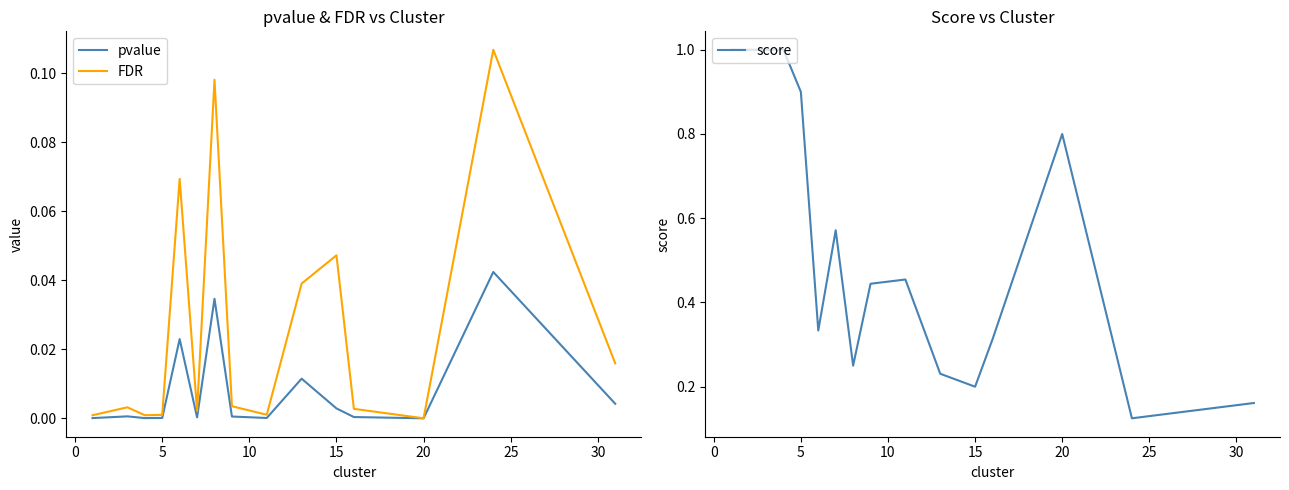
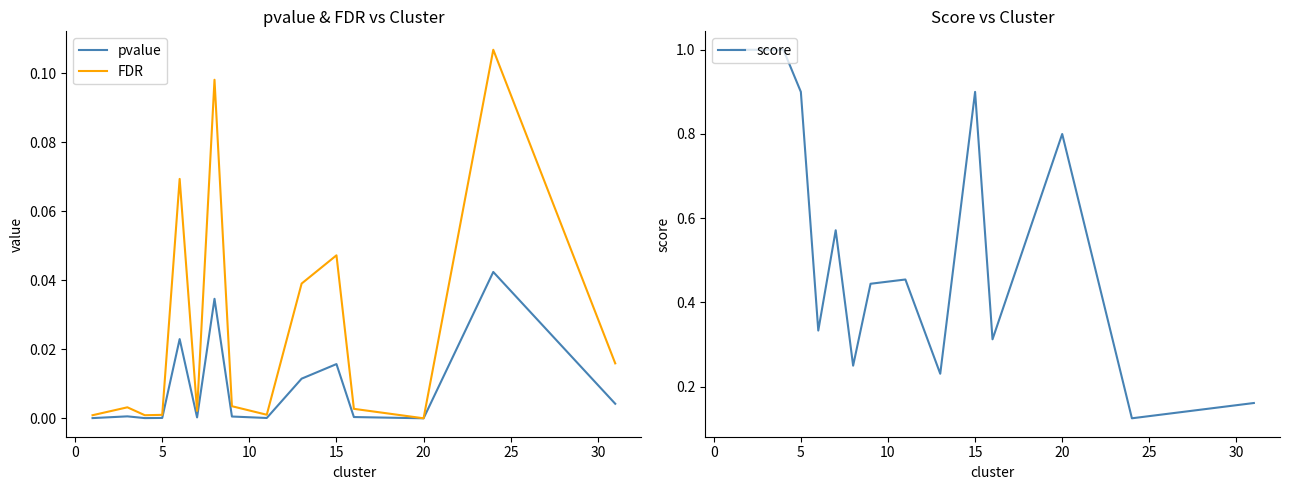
pvalue & FDR vs Cluster, pvalue, 15: 0.003 -> 0.016
Score vs Cluster, 15: 0.2 -> 0.9
